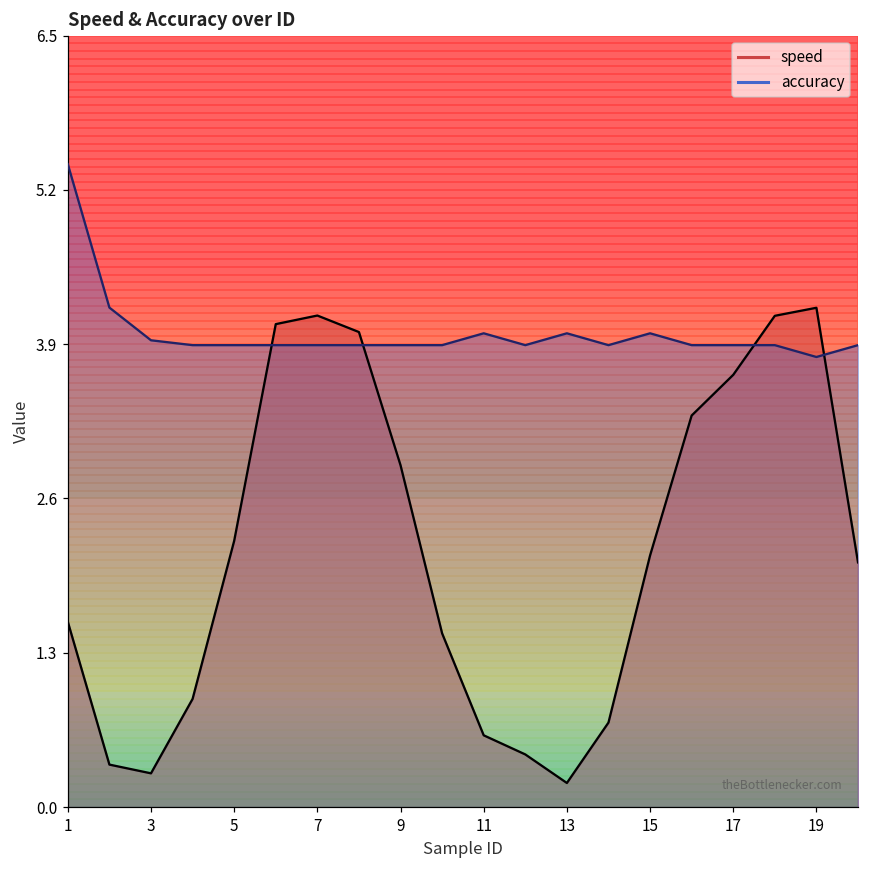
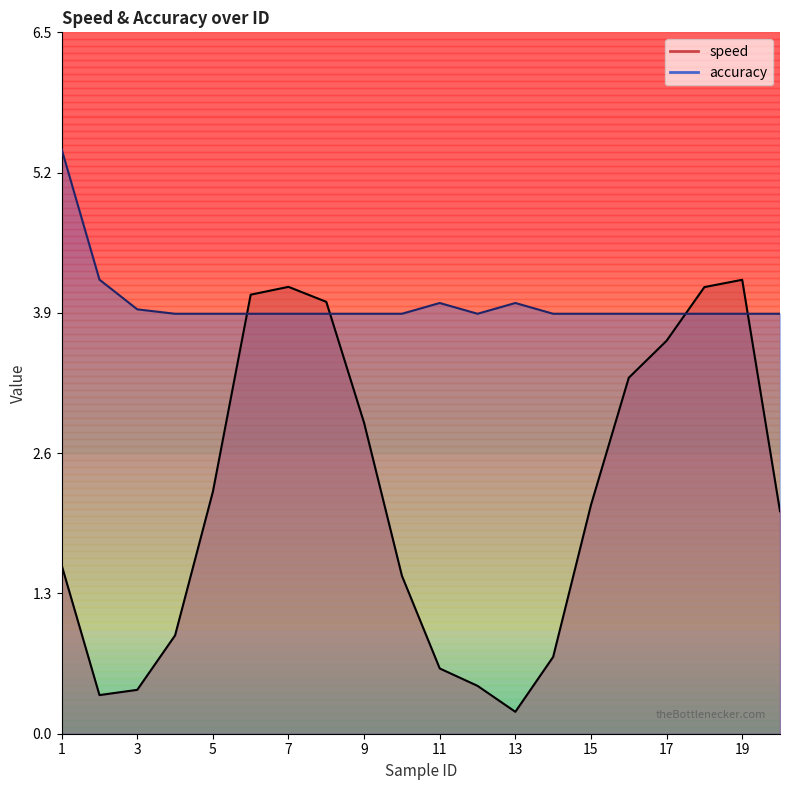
speed, 3: 0.29 -> 0.41
accuracy, 15: 4.0 -> 3.9
accuracy, 19: 3.8 -> 3.9
